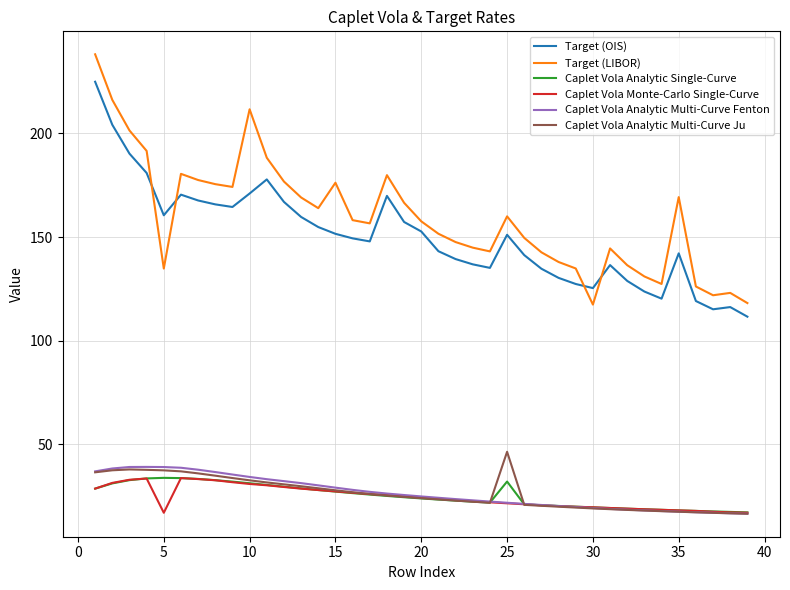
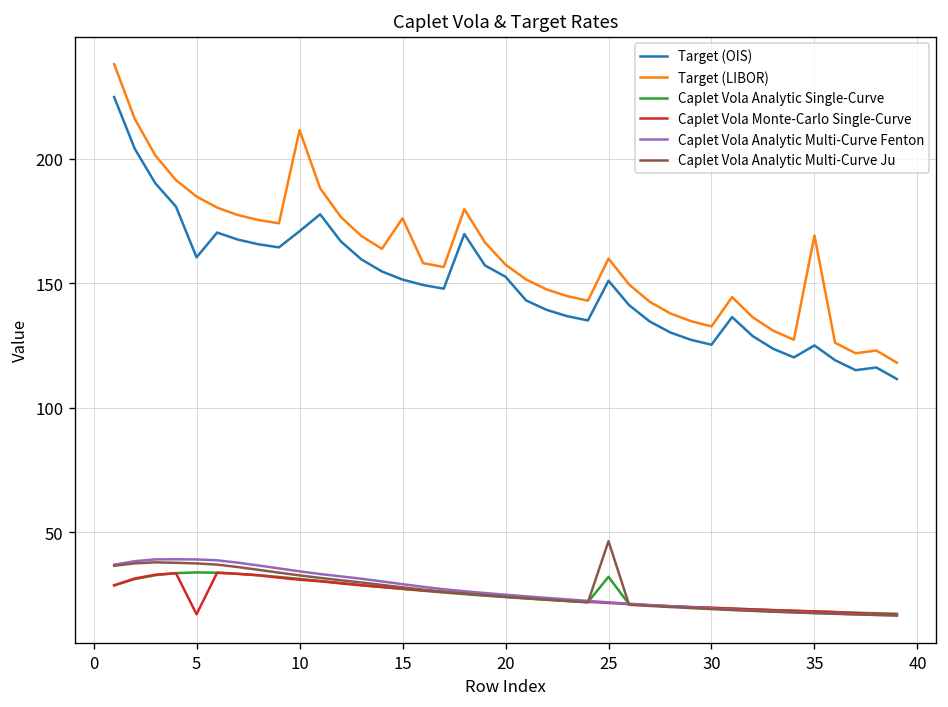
Target (LIBOR), 5: 135 -> 185
Target (LIBOR), 30: 117 -> 133
Target (OIS), 35: 142 -> 125
